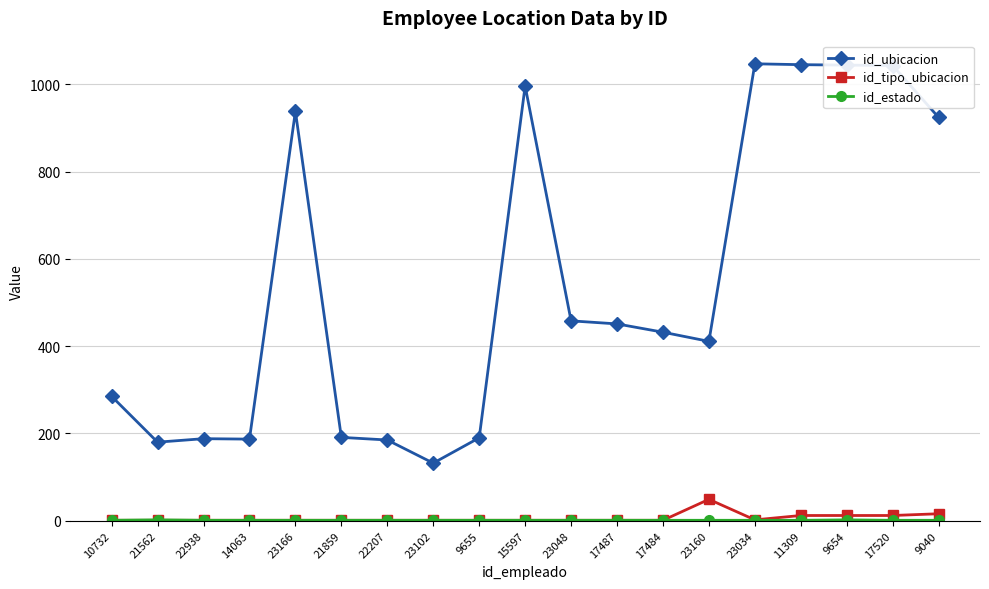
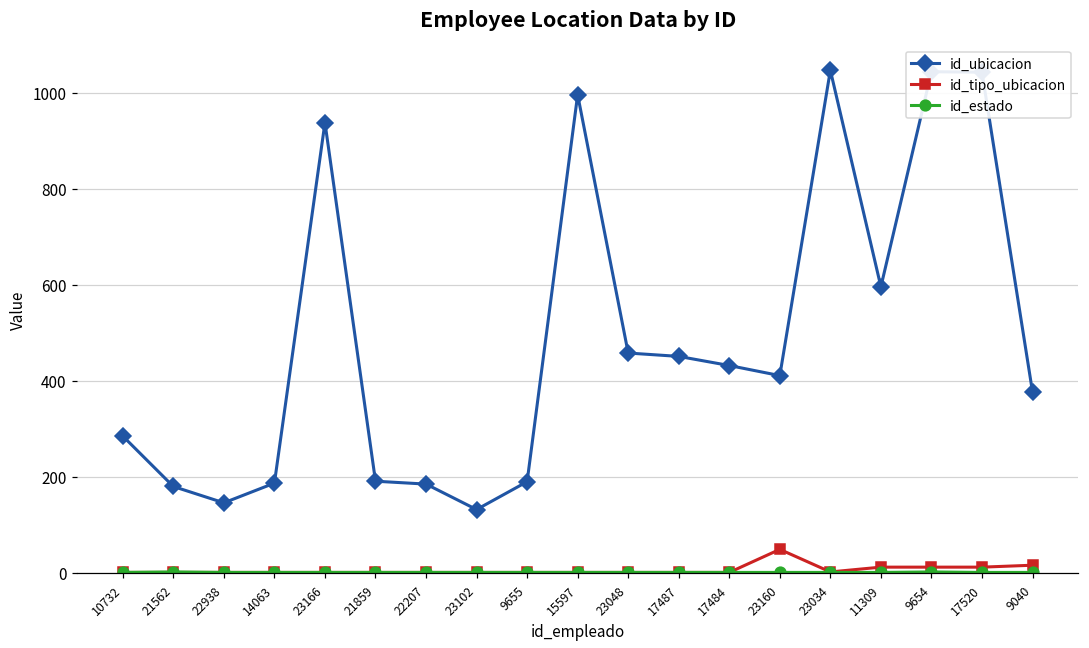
id_ubicacion, 22938: 190 -> 150
id_ubicacion, 11309: 1050 -> 600
id_ubicacion, 9040: 920 -> 380
